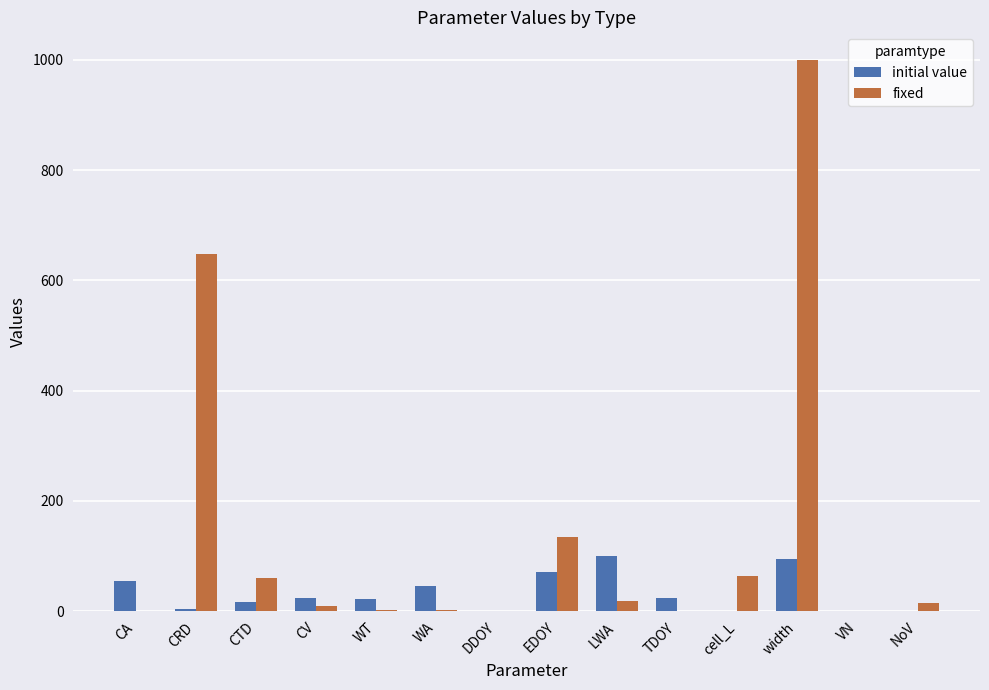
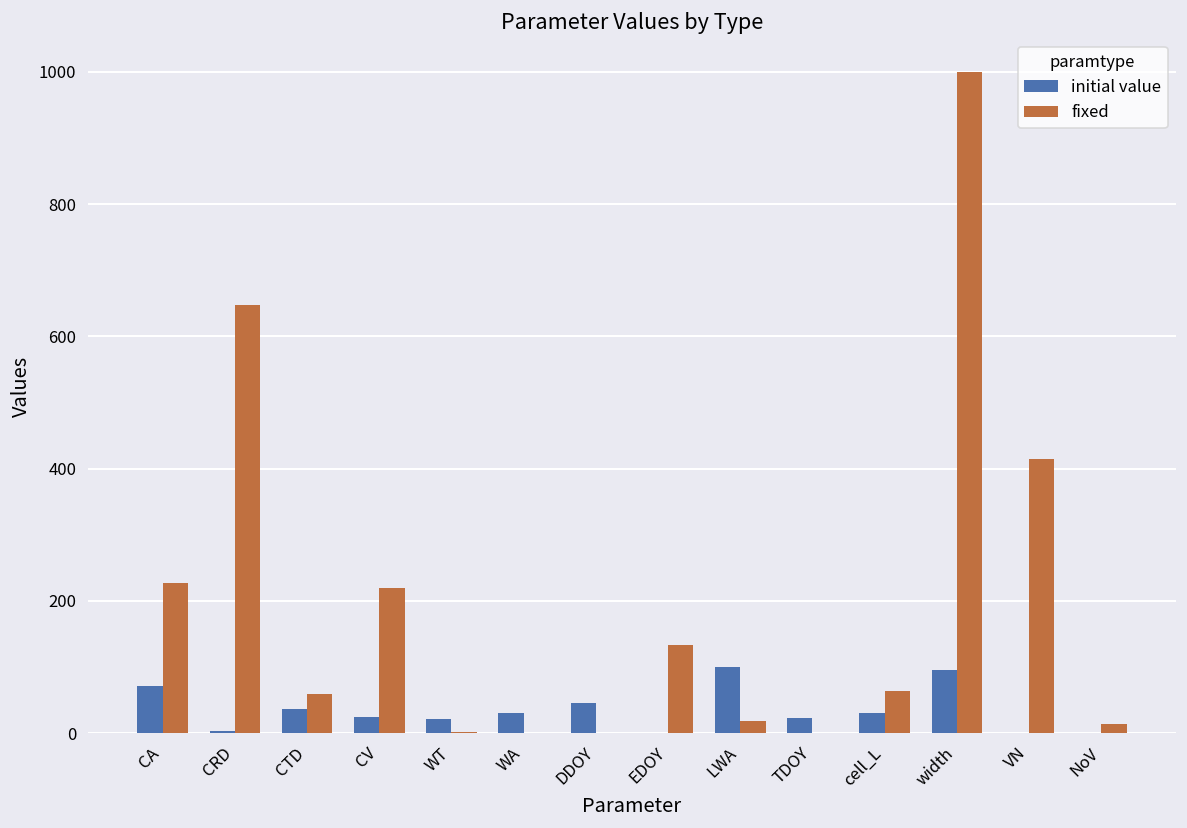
initial value, CA: 50 -> 70
fixed, CA: 0 -> 230
initial value, CTD: 20 -> 40
fixed, CV: 10 -> 220
initial value, WA: 50 -> 30
initial value, DDOY: 0 -> 50
initial value, EDOY: 70 -> 0
initial value, cell_L: 0 -> 30
fixed, VN: 0 -> 410
